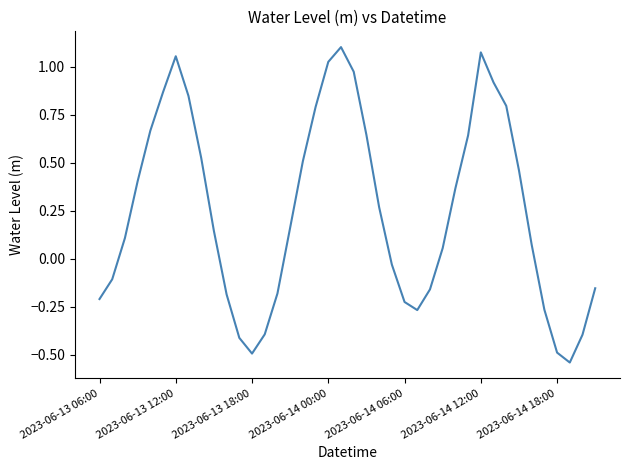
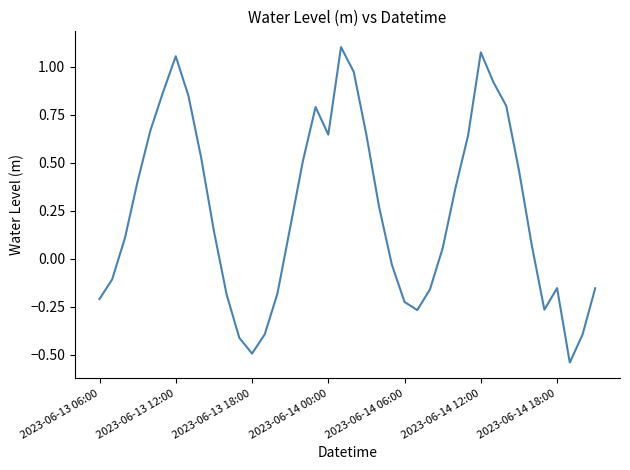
2023-06-14 00:00: 1.03 -> 0.65
2023-06-14 18:00: -0.49 -> -0.15
